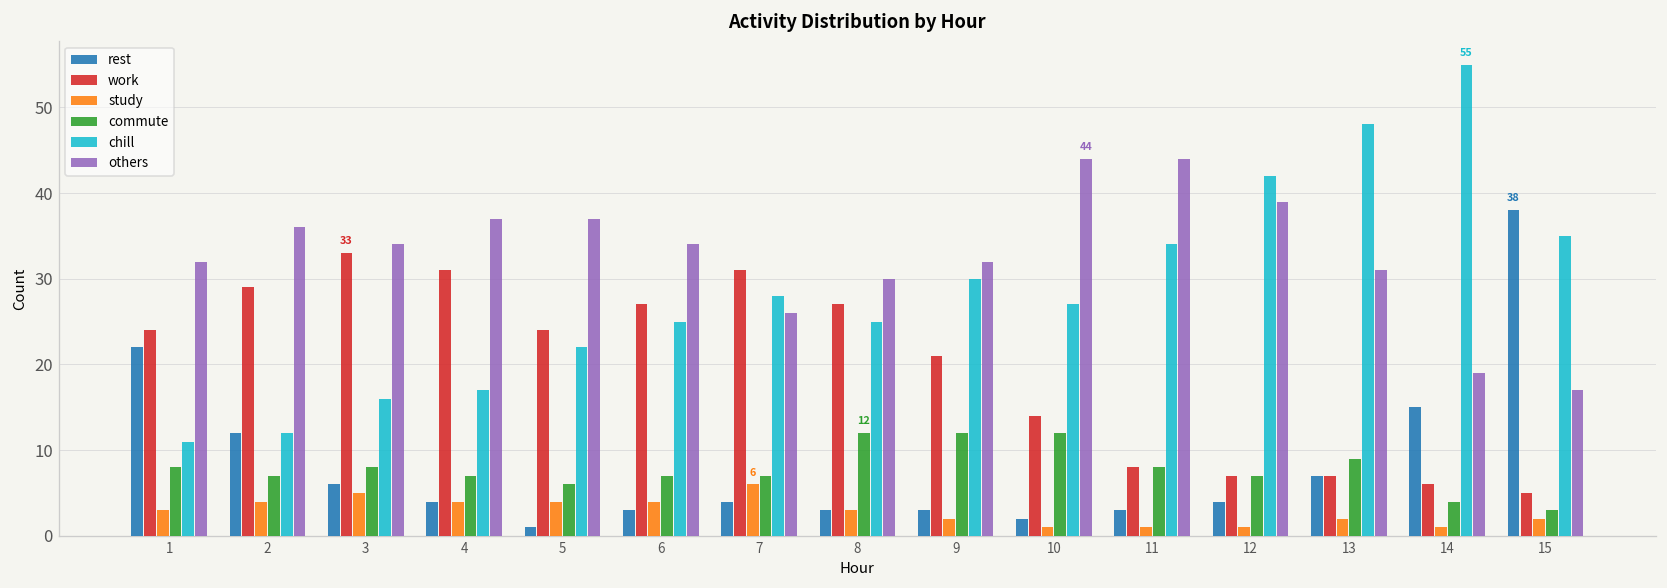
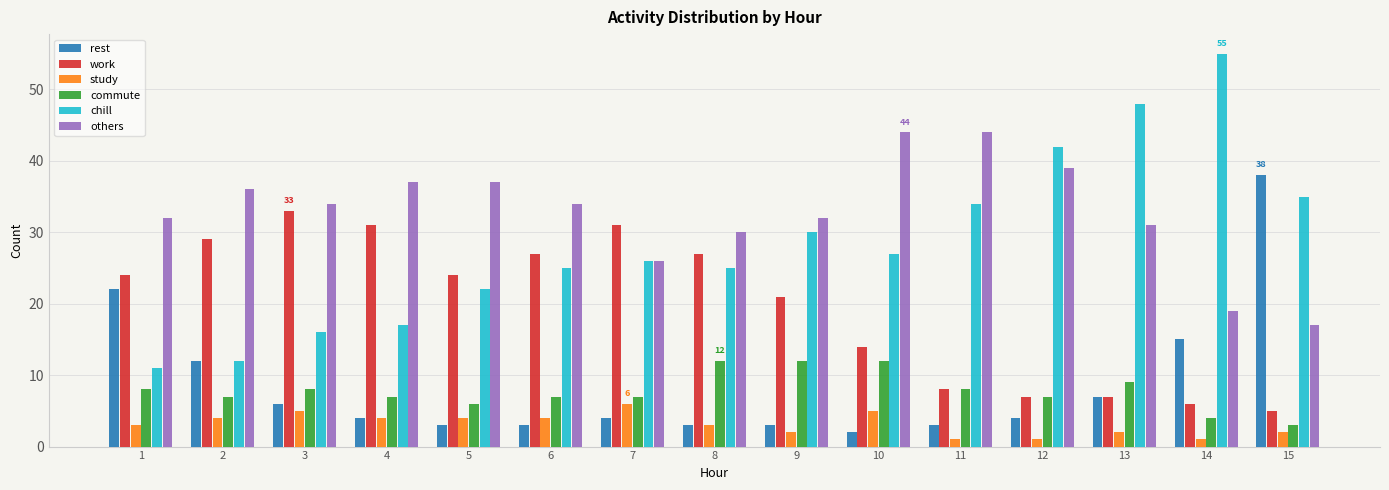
rest, 5: 1 -> 3
chill, 7: 28 -> 26
study, 10: 1 -> 5
